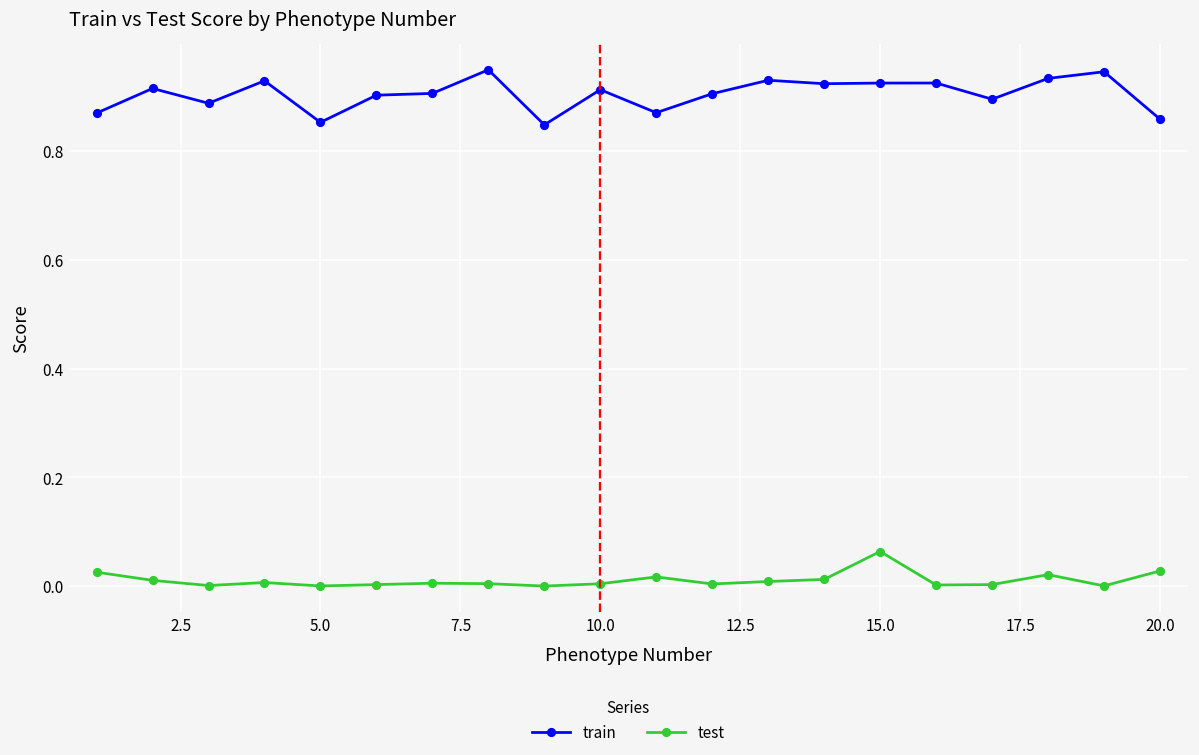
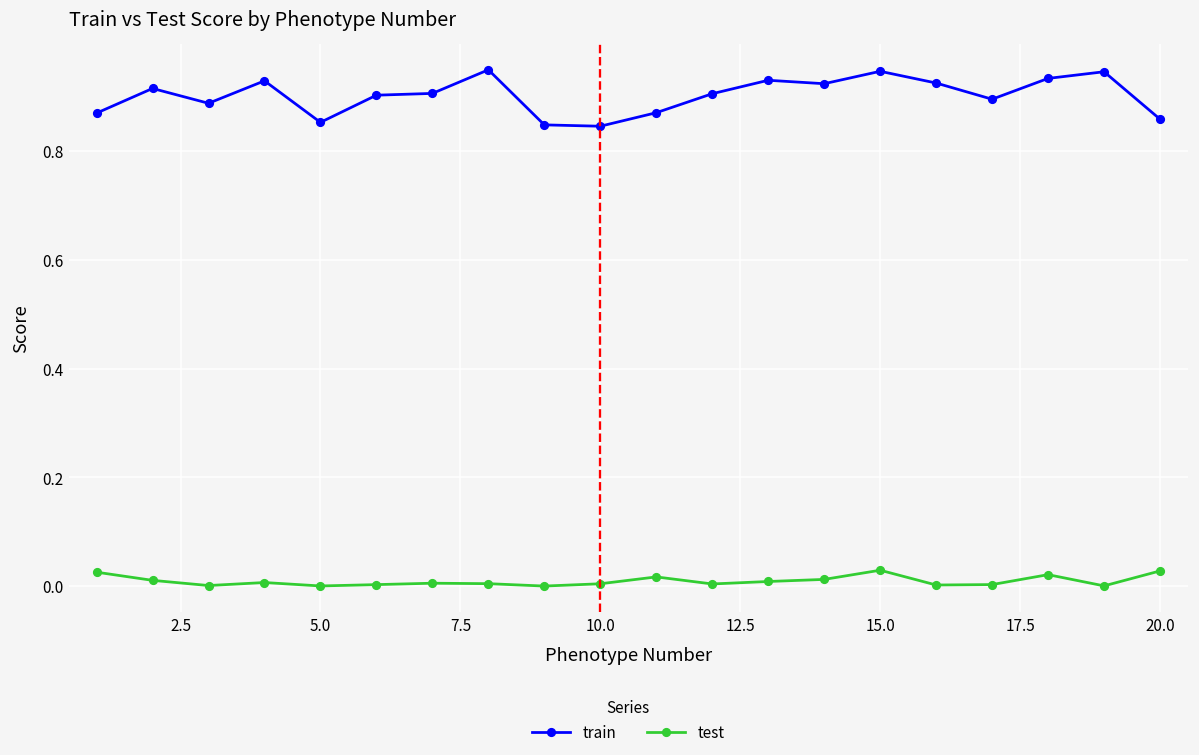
train, 10.0: 0.91 -> 0.85
train, 15.0: 0.93 -> 0.95
test, 15.0: 0.06 -> 0.03
